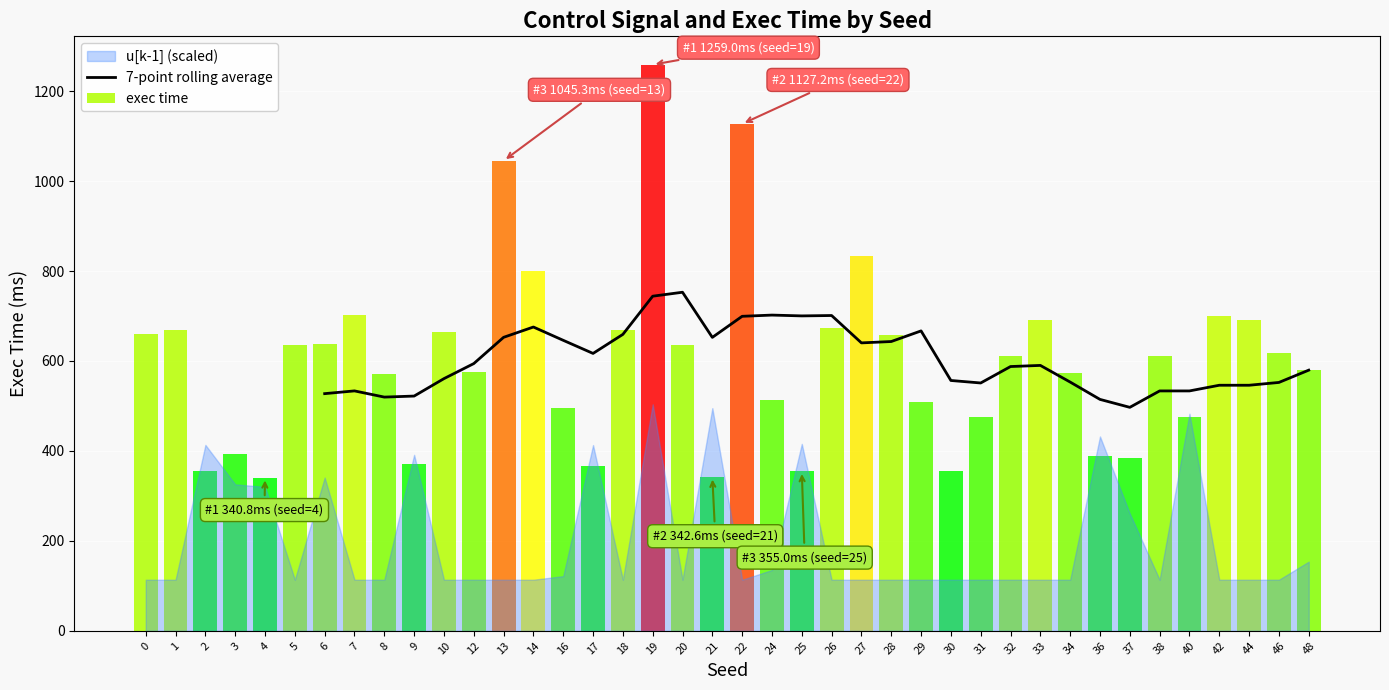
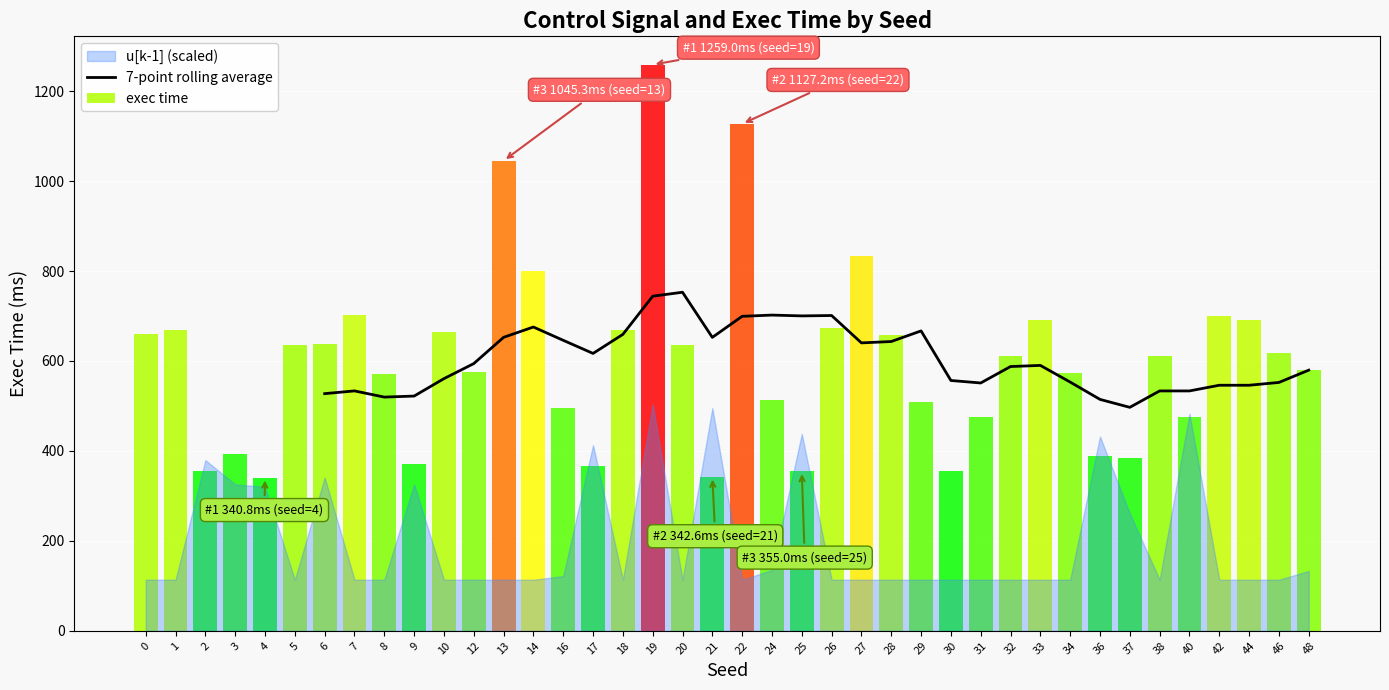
u[k-1] (scaled), 2: 410 -> 380
u[k-1] (scaled), 9: 390 -> 330
u[k-1] (scaled), 25: 420 -> 440
u[k-1] (scaled), 48: 150 -> 130
